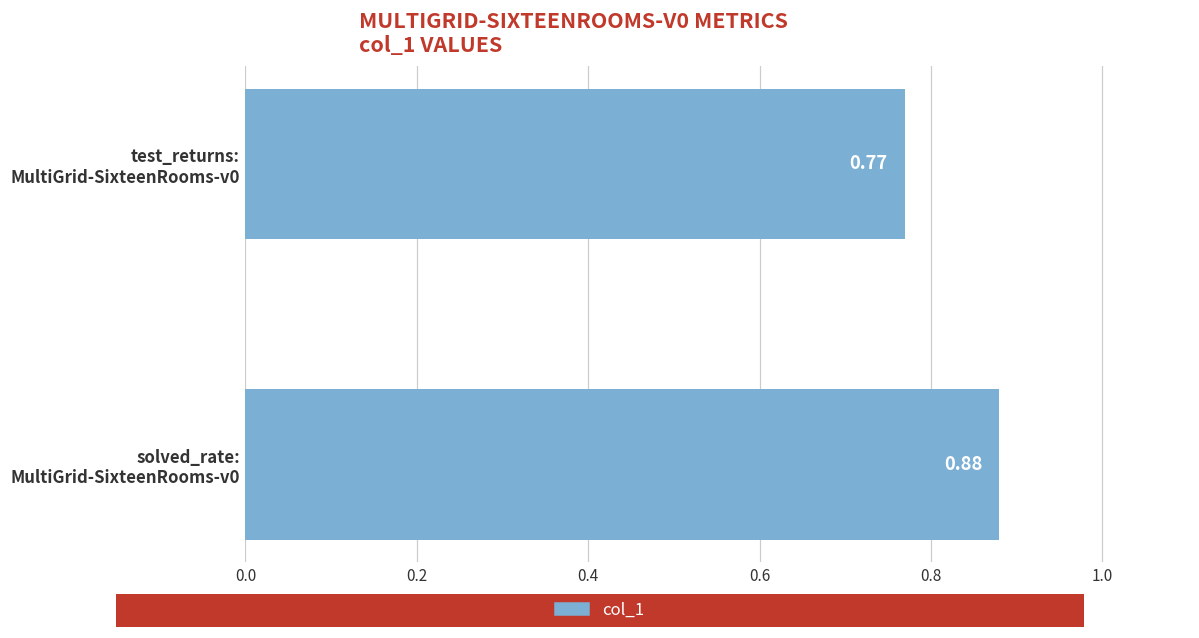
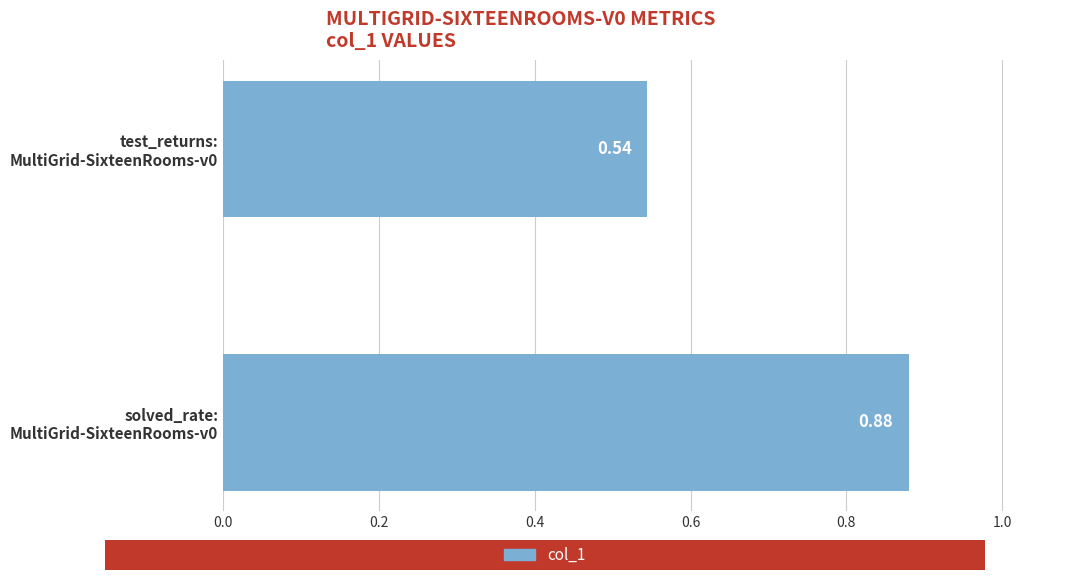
test_returns: MultiGrid-SixteenRooms-v0: 0.77 -> 0.54
